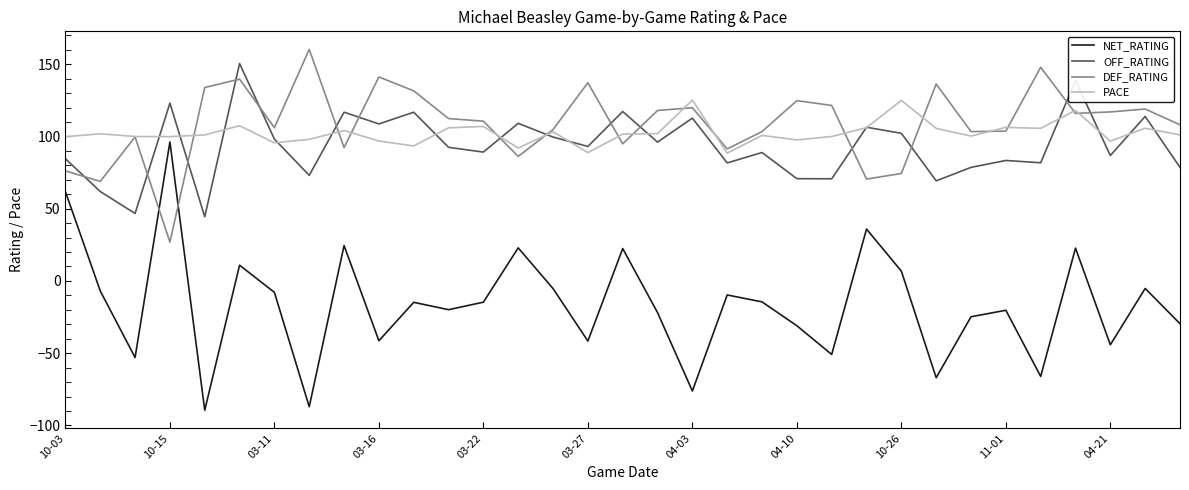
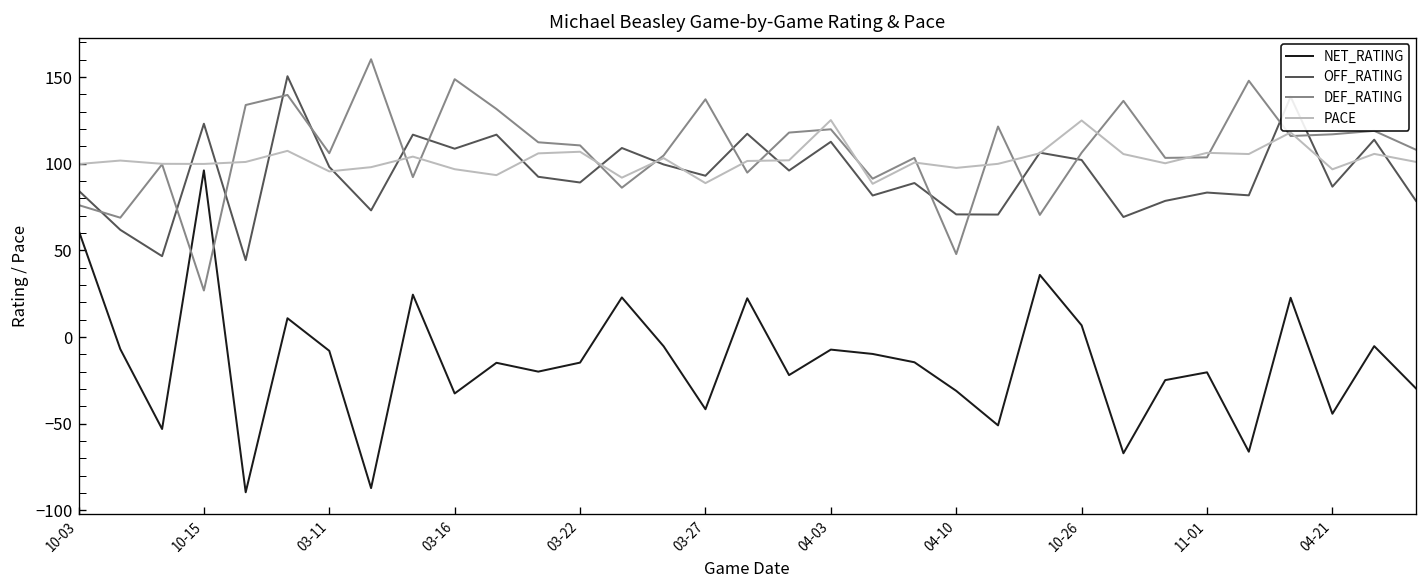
NET_RATING, 03-16: -41 -> -33
DEF_RATING, 03-16: 141 -> 149
NET_RATING, 04-03: -76 -> -7
DEF_RATING, 04-10: 125 -> 48
DEF_RATING, 10-26: 74 -> 106
